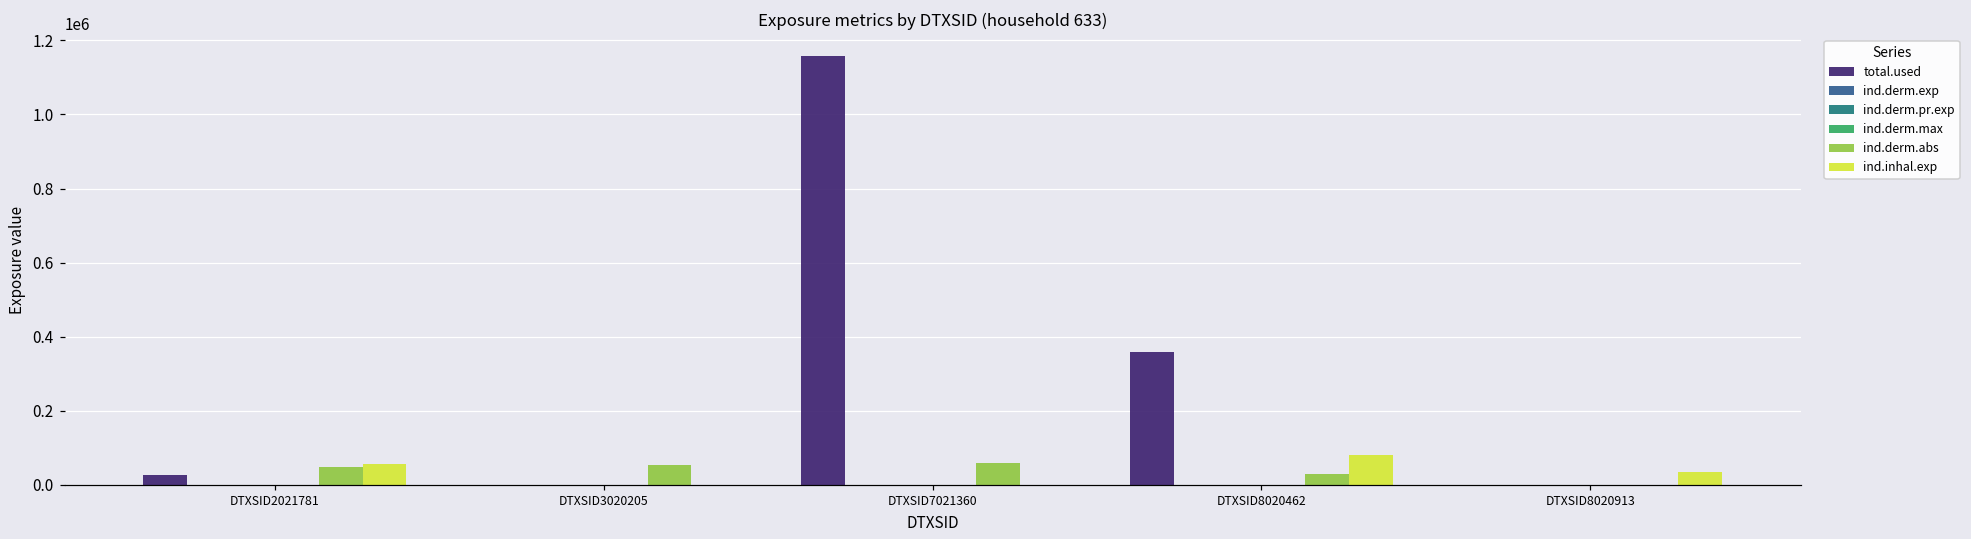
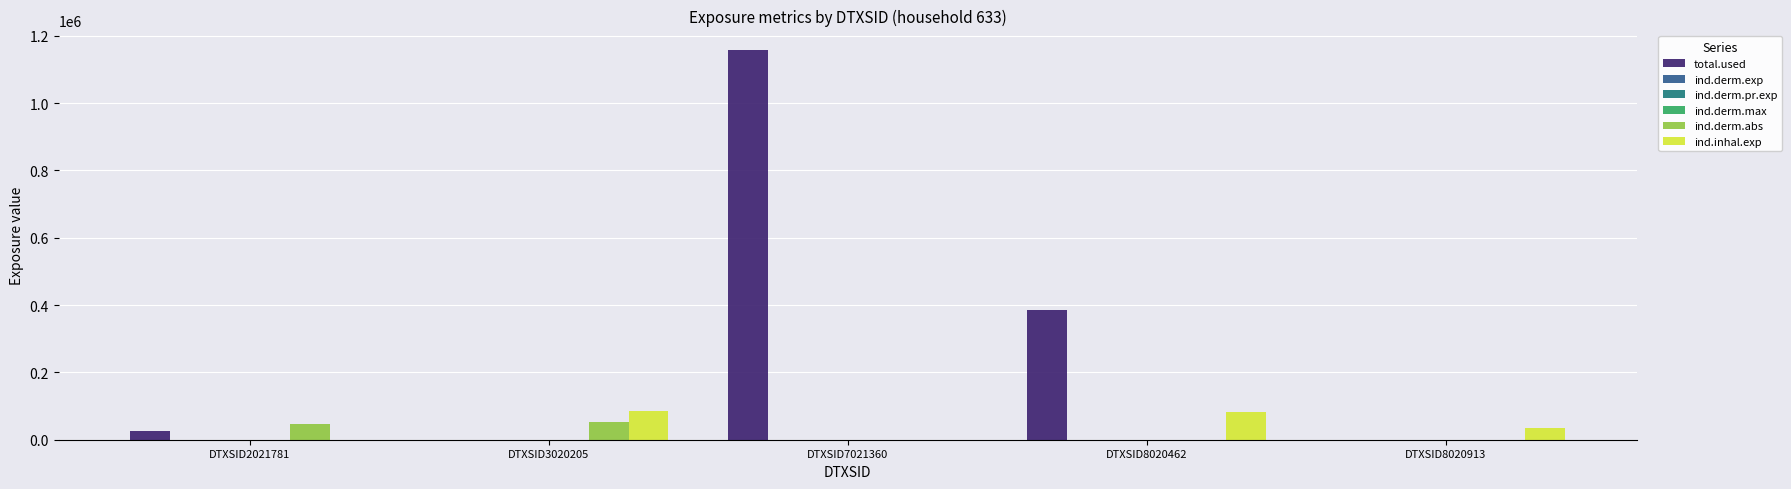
ind.inhal.exp, DTXSID2021781: 60000 -> 0
ind.inhal.exp, DTXSID3020205: 0 -> 80000
ind.derm.abs, DTXSID7021360: 60000 -> 0
total.used, DTXSID8020462: 360000 -> 390000
ind.derm.abs, DTXSID8020462: 30000 -> 0
